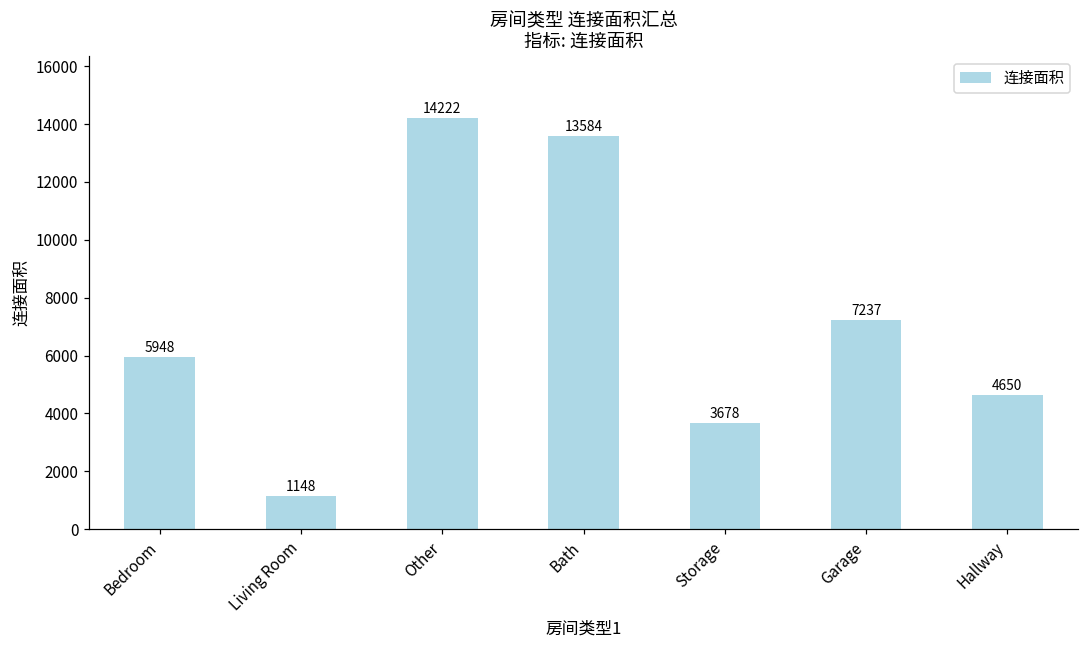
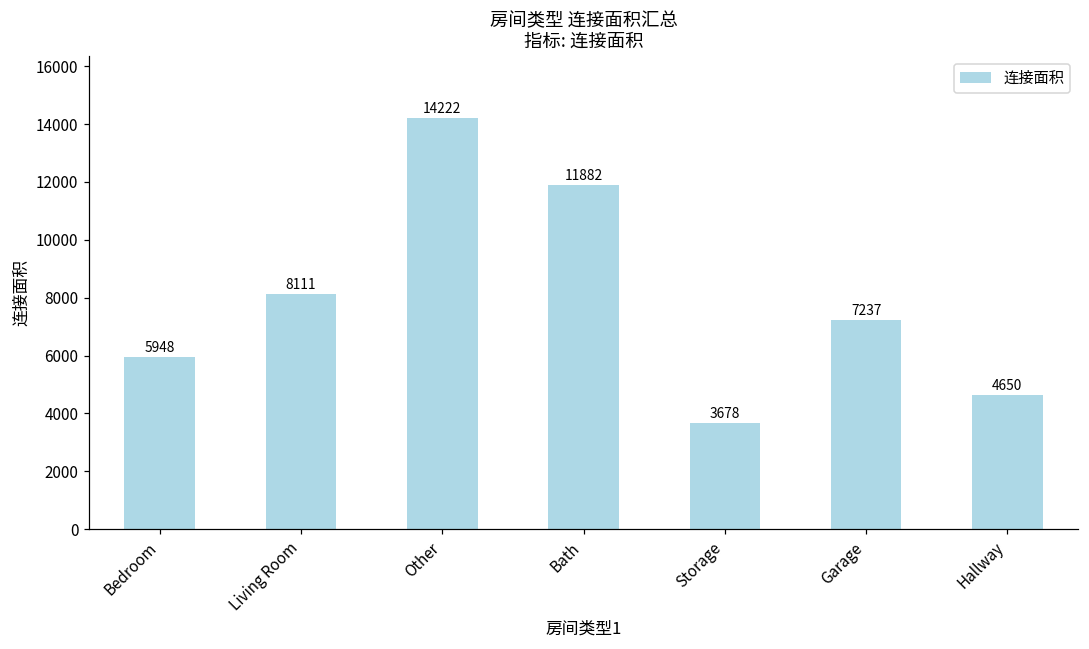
Living Room: 1148 -> 8111
Bath: 13584 -> 11882
